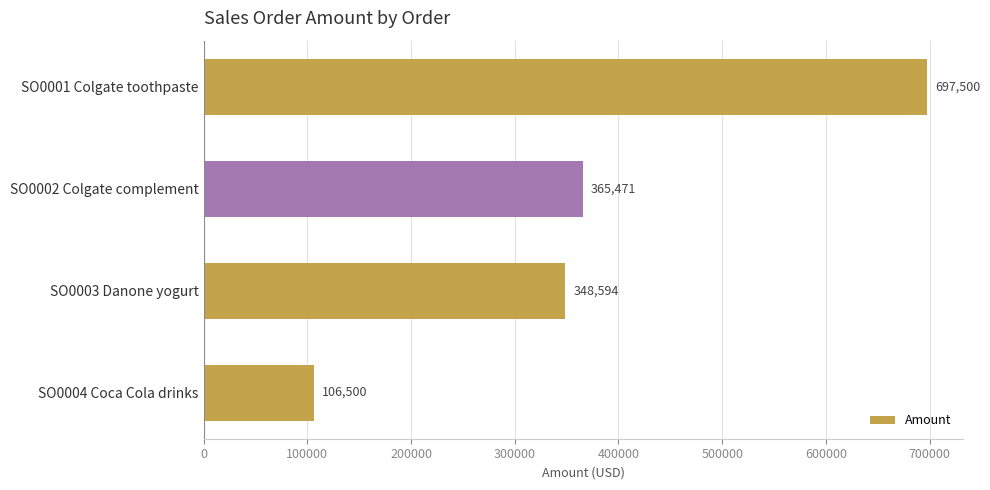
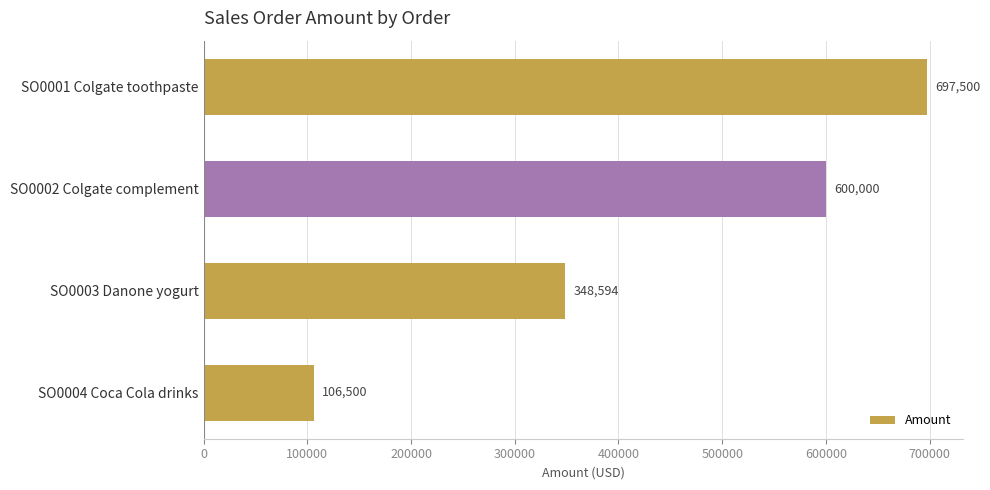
SO0002 Colgate complement: 365,471 -> 600,000
